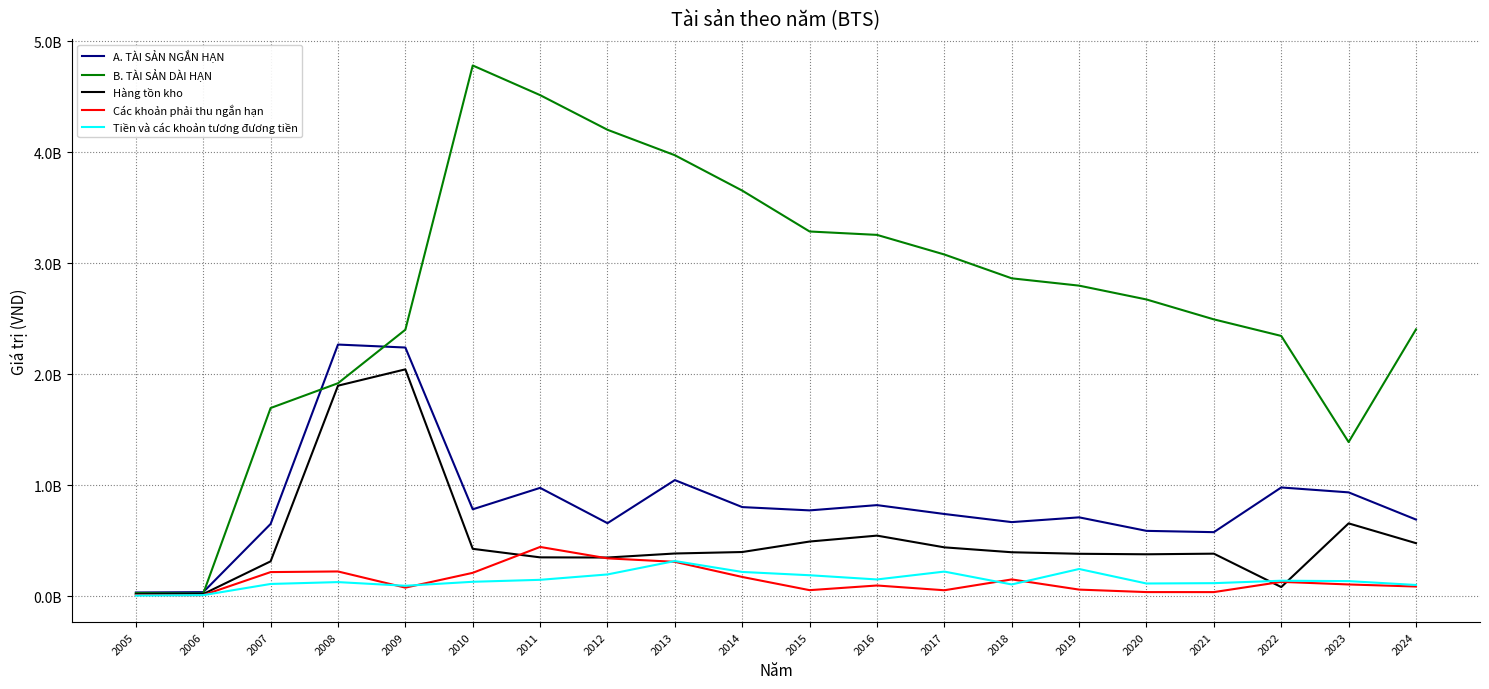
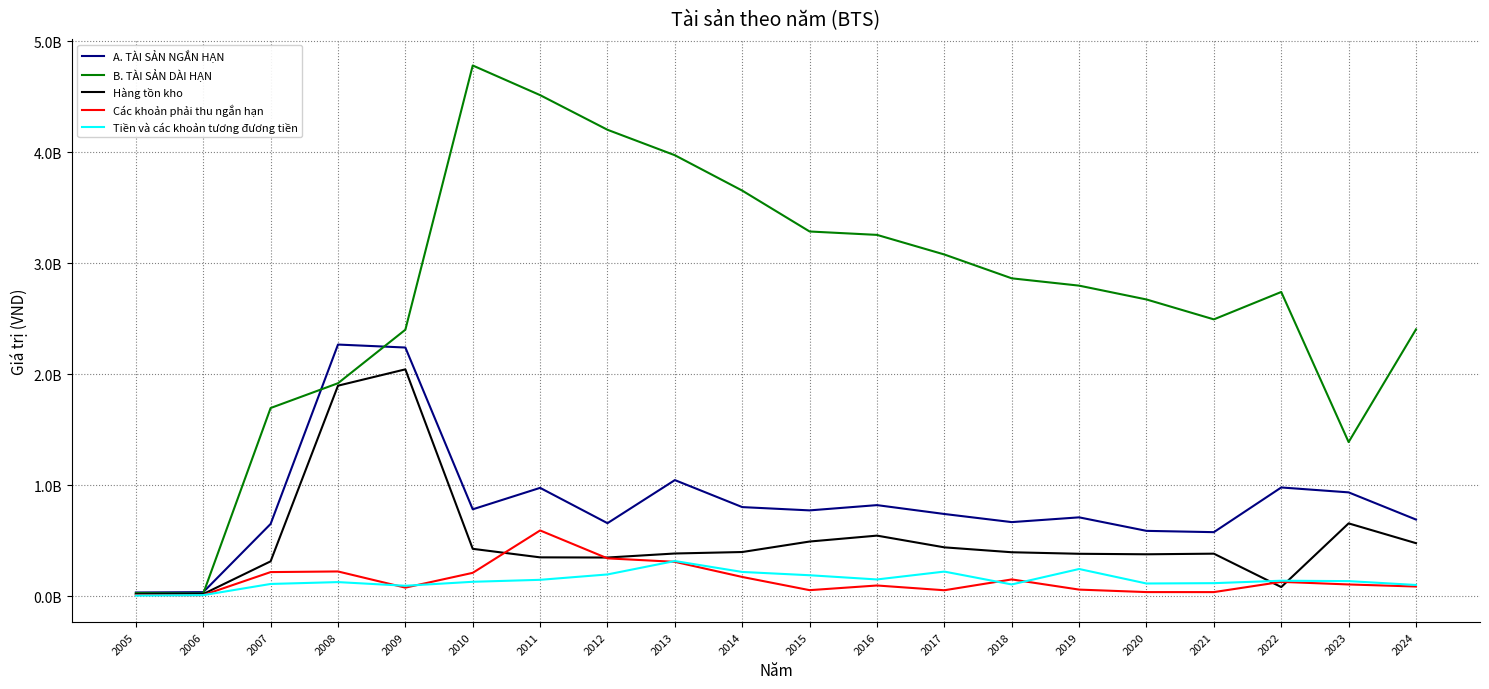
Các khoản phải thu ngắn hạn, 2011: 440000000 -> 590000000
B. TÀI SẢN DÀI HẠN, 2022: 2350000000 -> 2740000000
